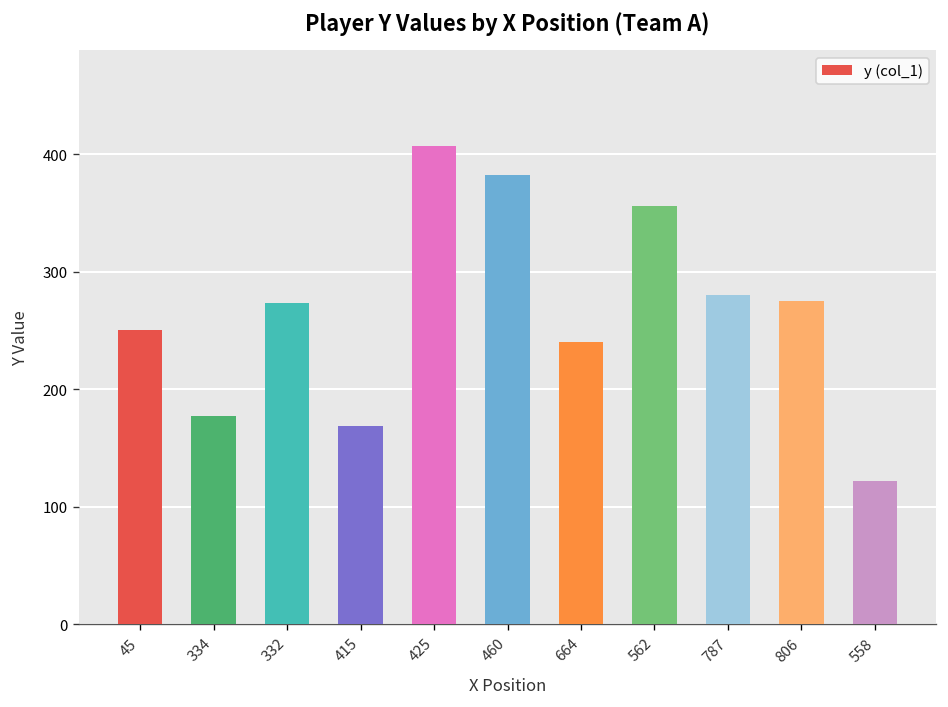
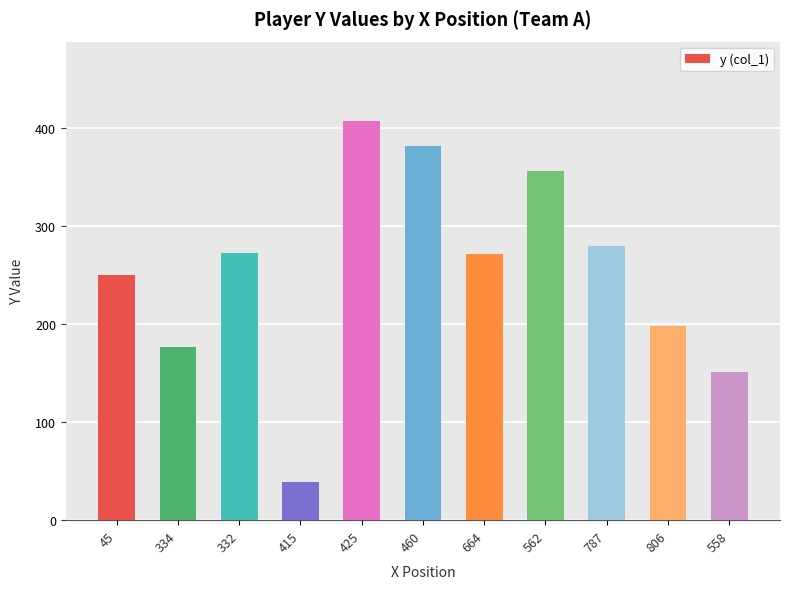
415: 170 -> 40
664: 240 -> 270
806: 280 -> 200
558: 120 -> 150
